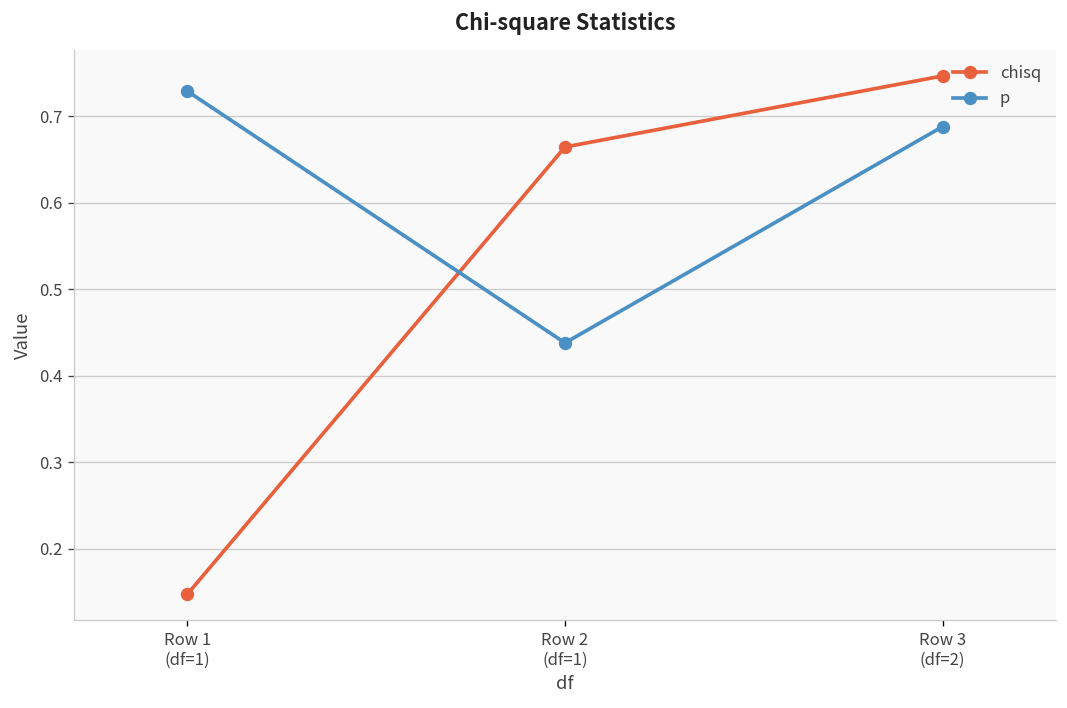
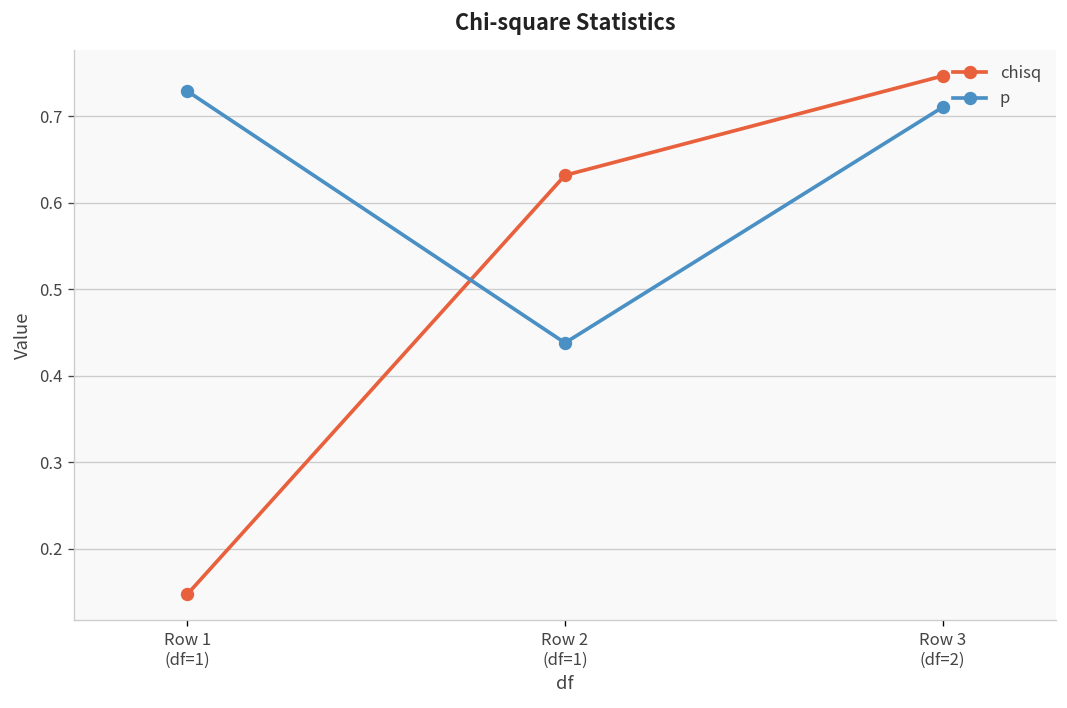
chisq, Row 2 (df=1): 0.66 -> 0.63
p, Row 3 (df=2): 0.69 -> 0.71
